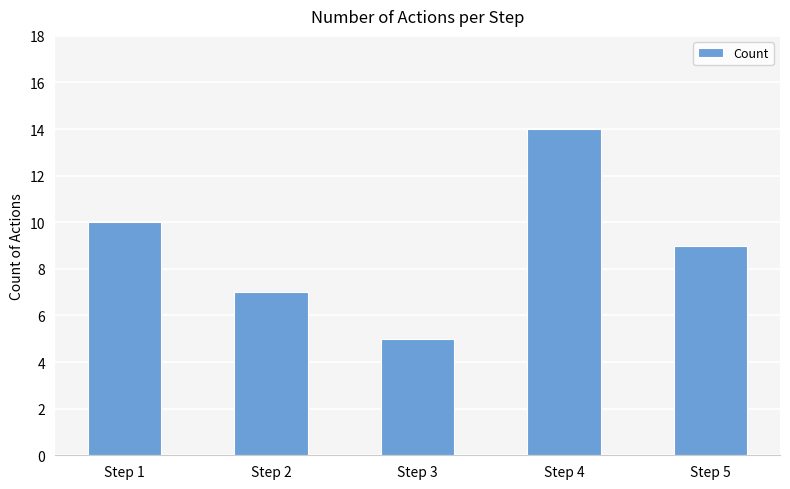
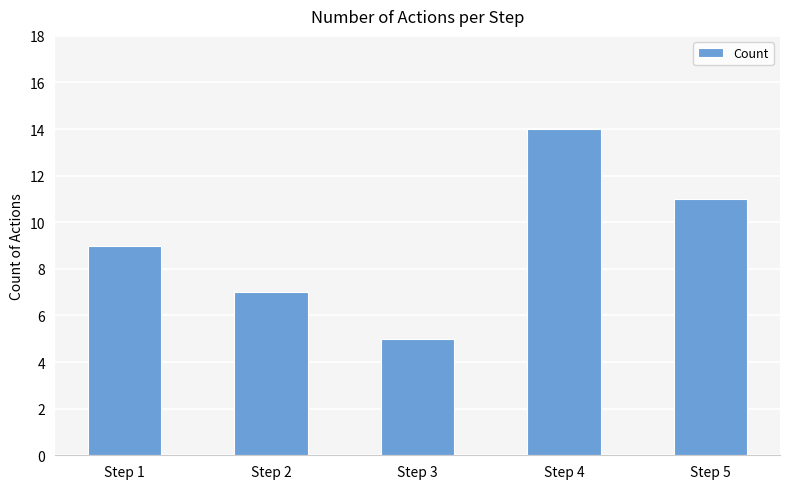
Step 1: 10 -> 9
Step 5: 9 -> 11
